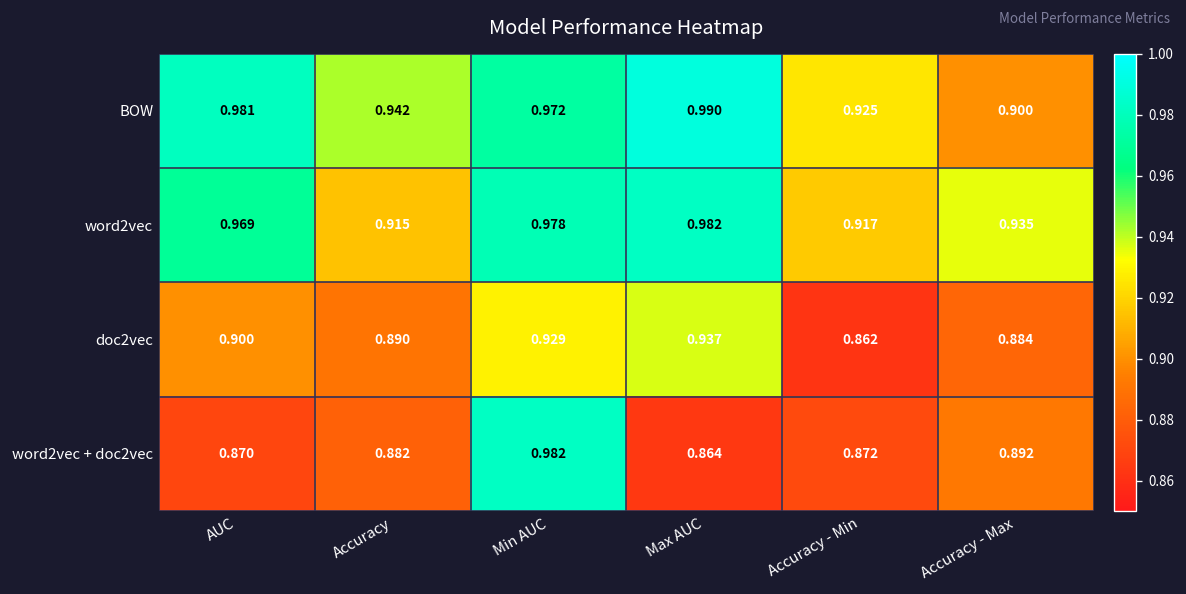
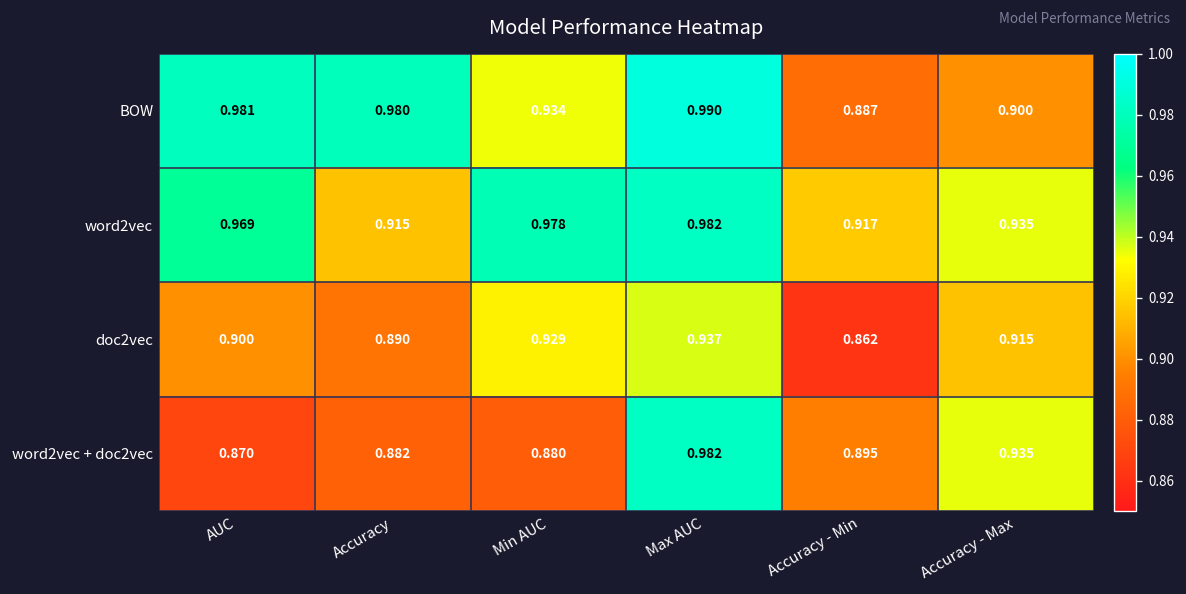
BOW, Accuracy: 0.942 -> 0.980
BOW, Min AUC: 0.972 -> 0.934
BOW, Accuracy - Min: 0.925 -> 0.887
doc2vec, Accuracy - Max: 0.884 -> 0.915
word2vec + doc2vec, Min AUC: 0.982 -> 0.880
word2vec + doc2vec, Max AUC: 0.864 -> 0.982
word2vec + doc2vec, Accuracy - Min: 0.872 -> 0.895
word2vec + doc2vec, Accuracy - Max: 0.892 -> 0.935
